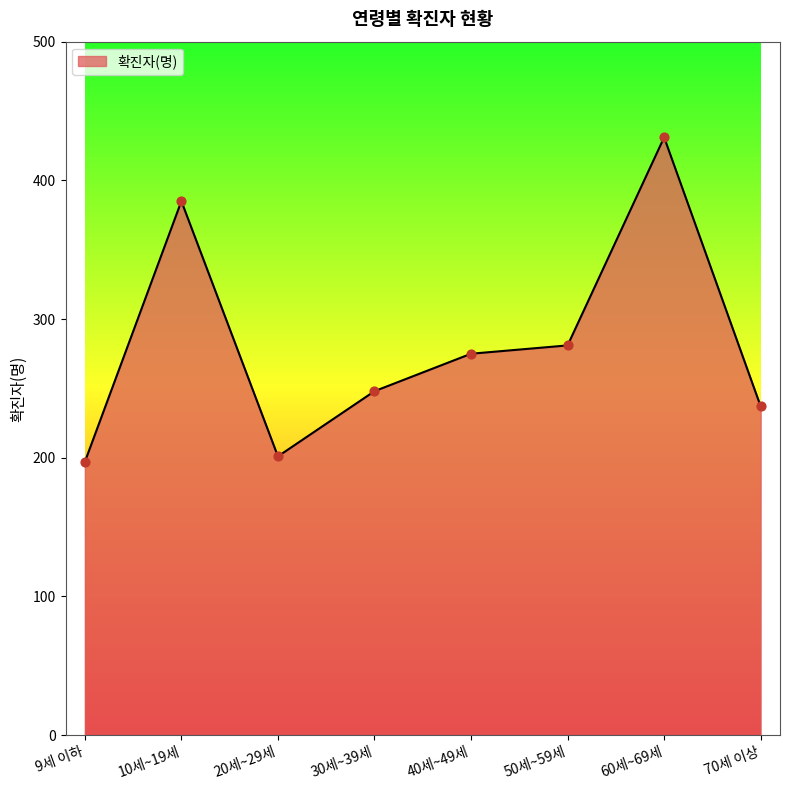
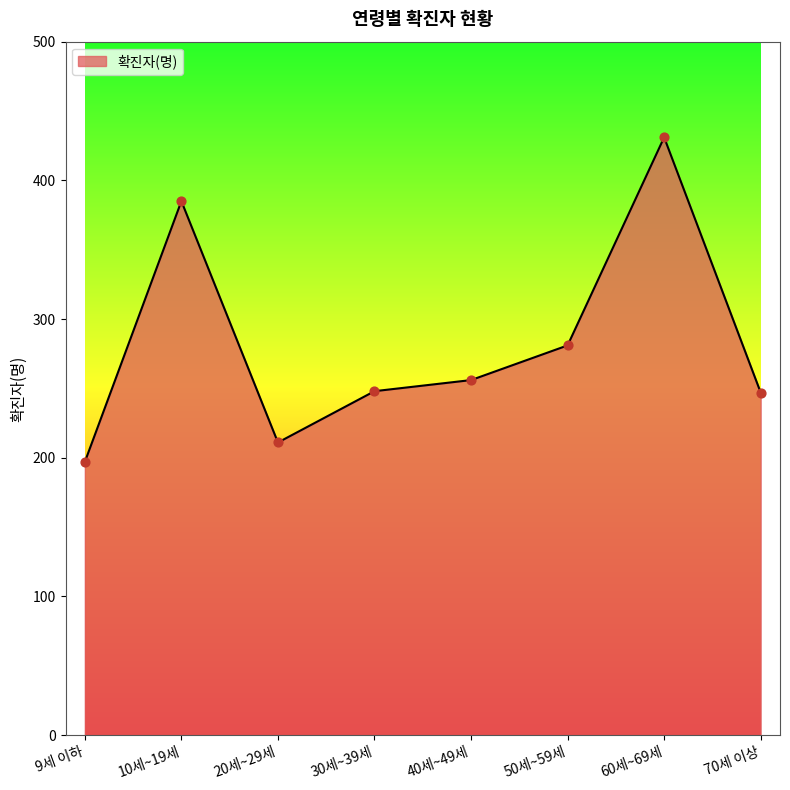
20세~29세: 201 -> 211
40세~49세: 275 -> 256
70세 이상: 237 -> 247
